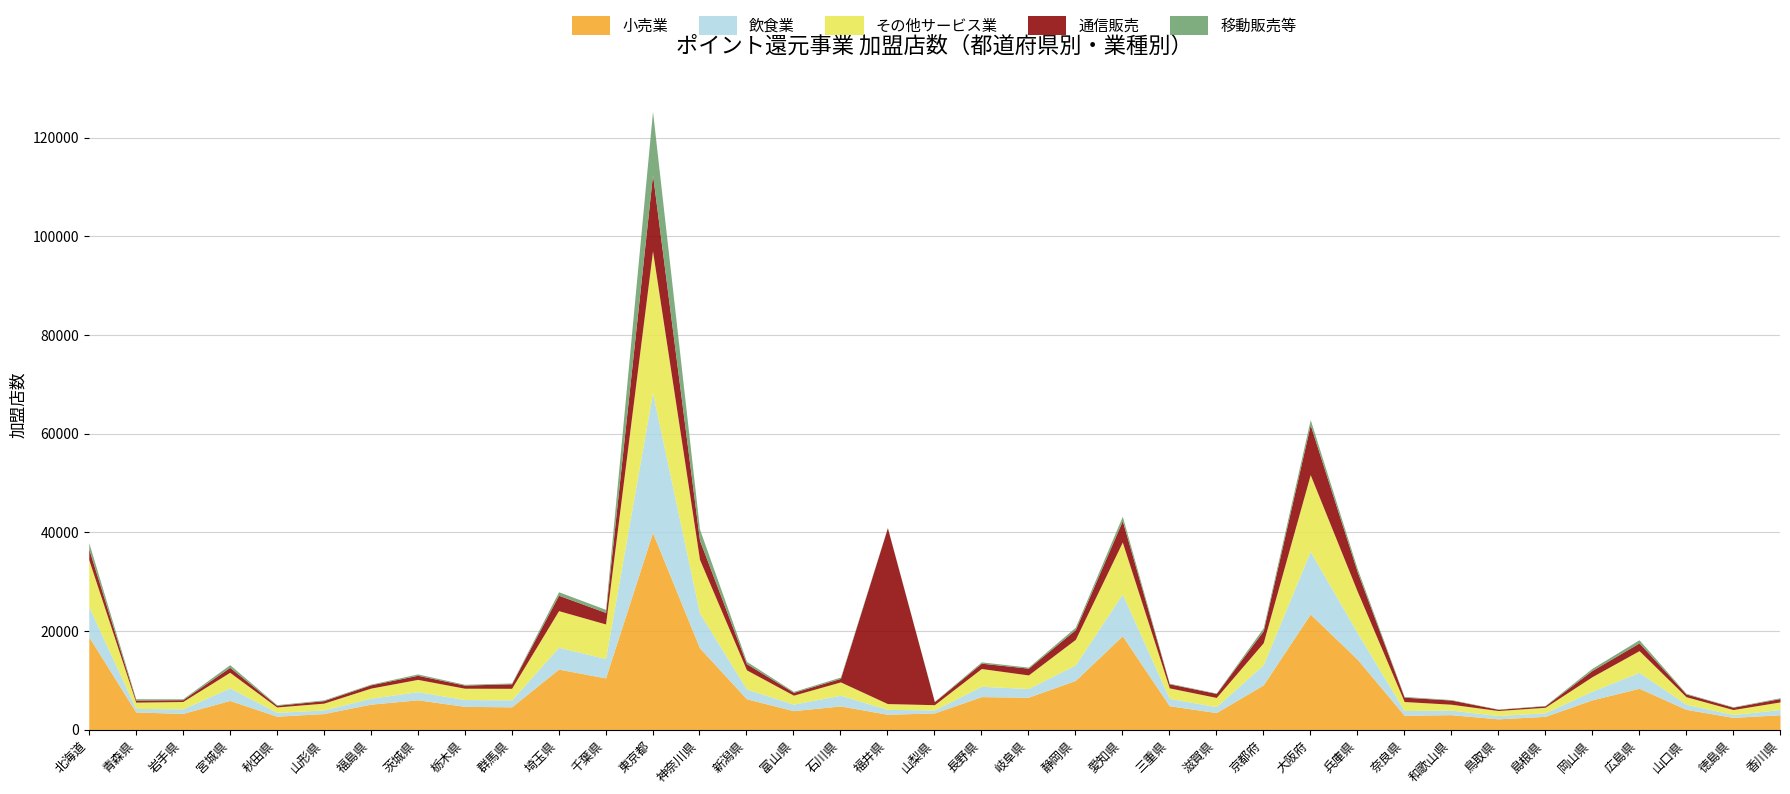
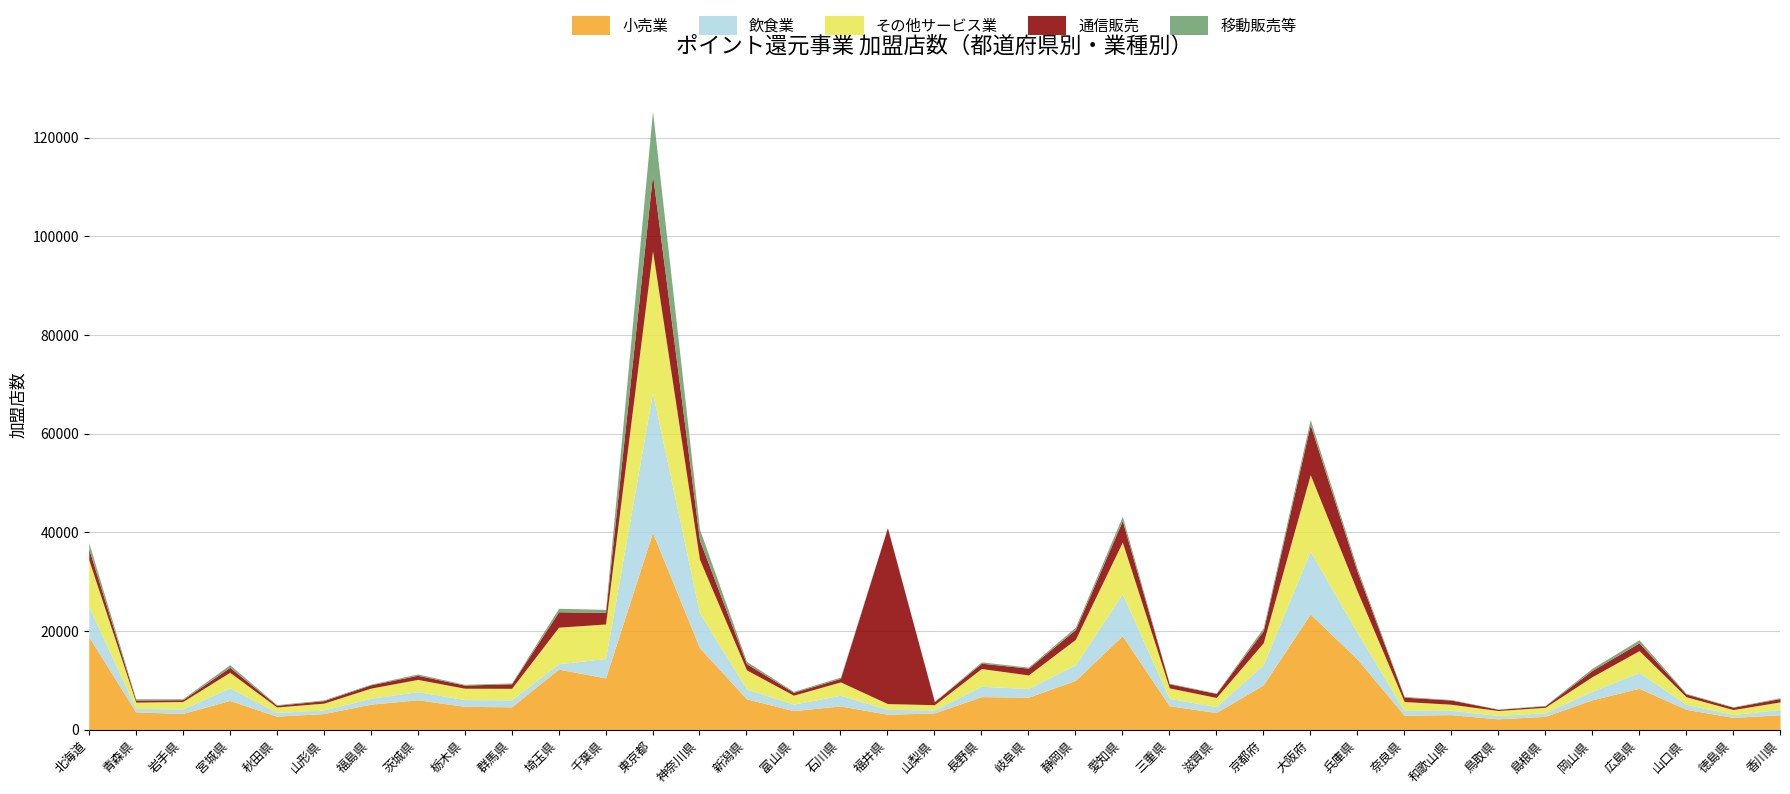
飲食業, 埼玉県: 4000 -> 1000
